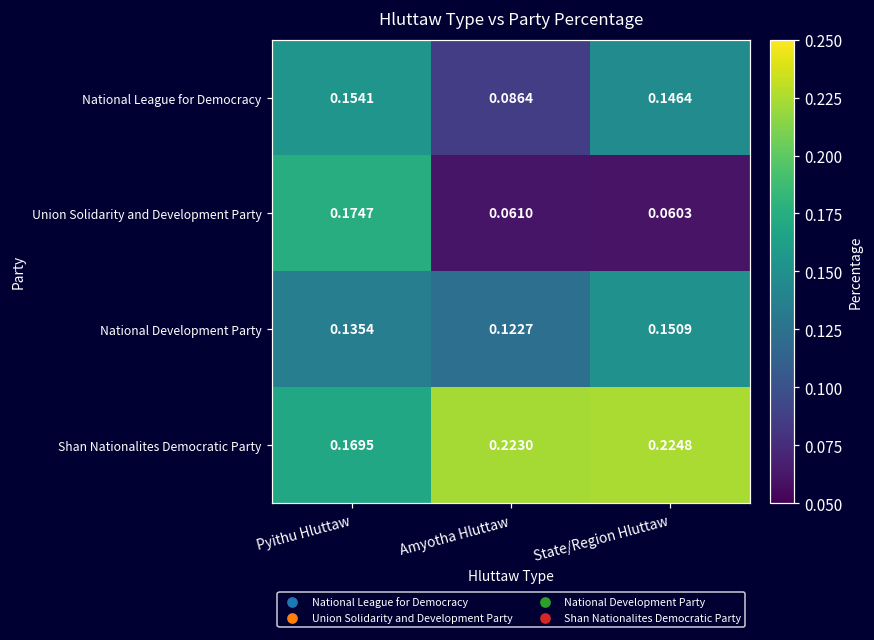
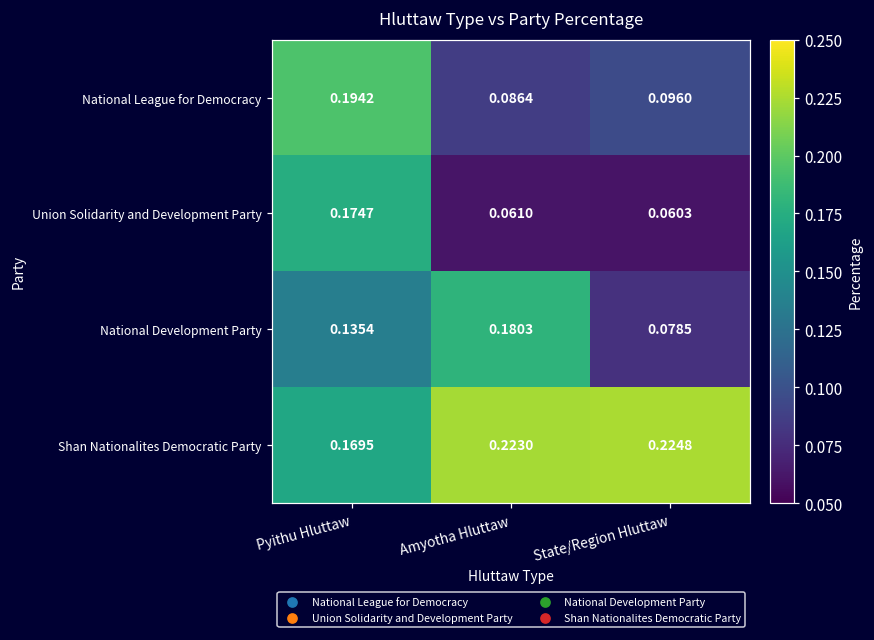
National League for Democracy, Pyithu Hluttaw: 0.1541 -> 0.1942
National League for Democracy, State/Region Hluttaw: 0.1464 -> 0.0960
National Development Party, Amyotha Hluttaw: 0.1227 -> 0.1803
National Development Party, State/Region Hluttaw: 0.1509 -> 0.0785
